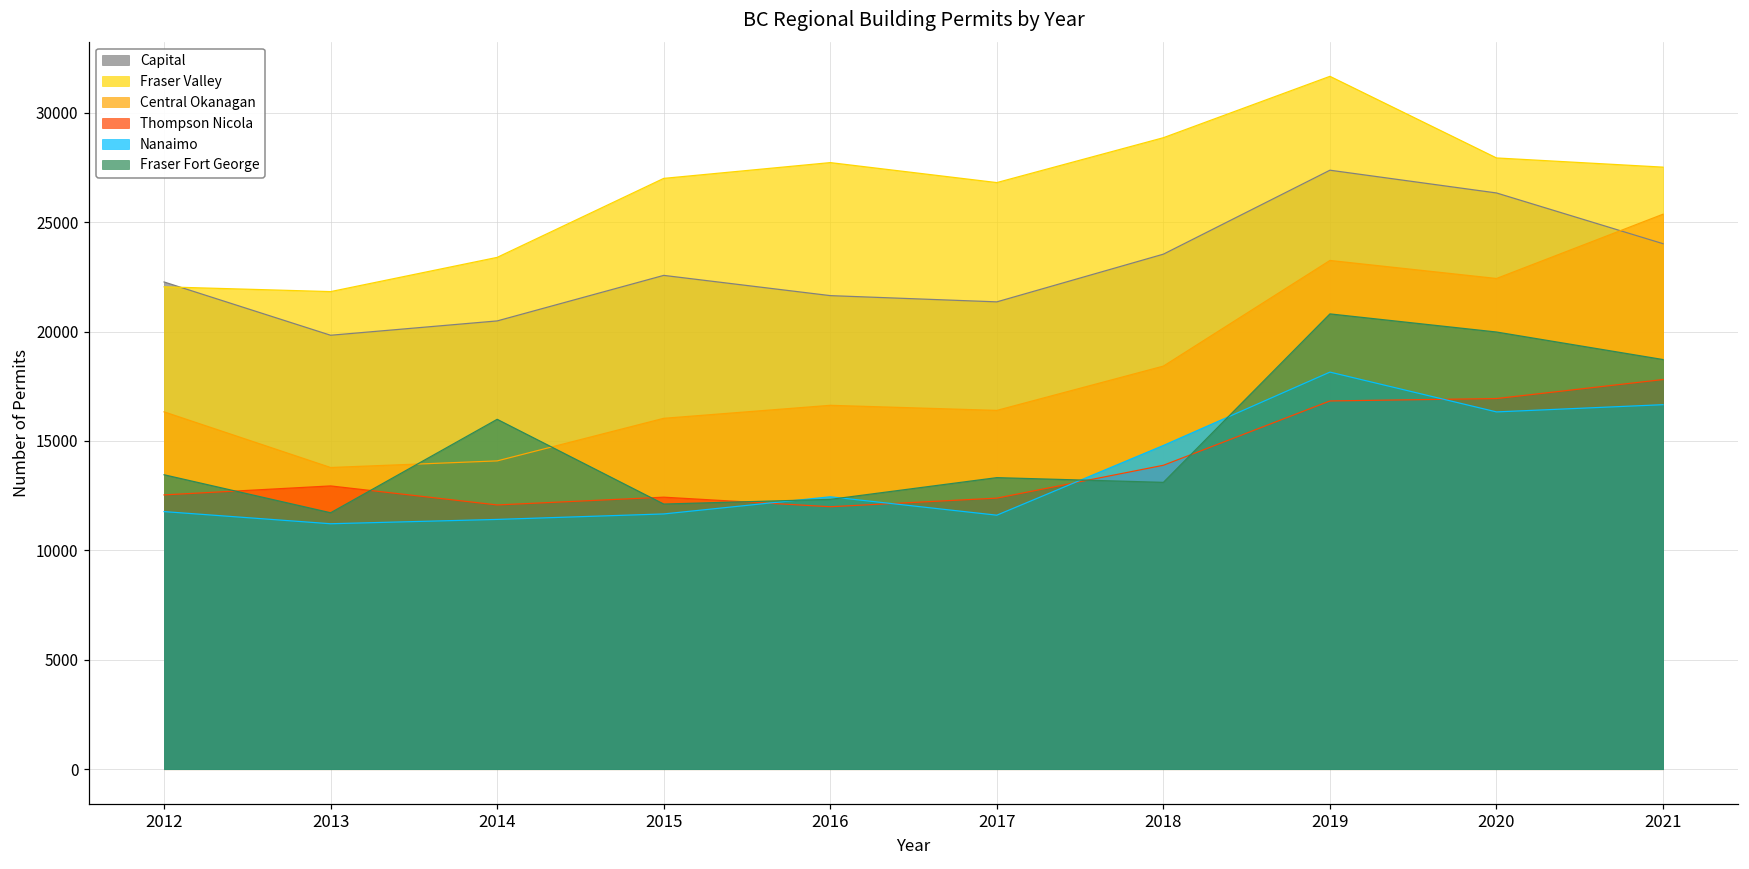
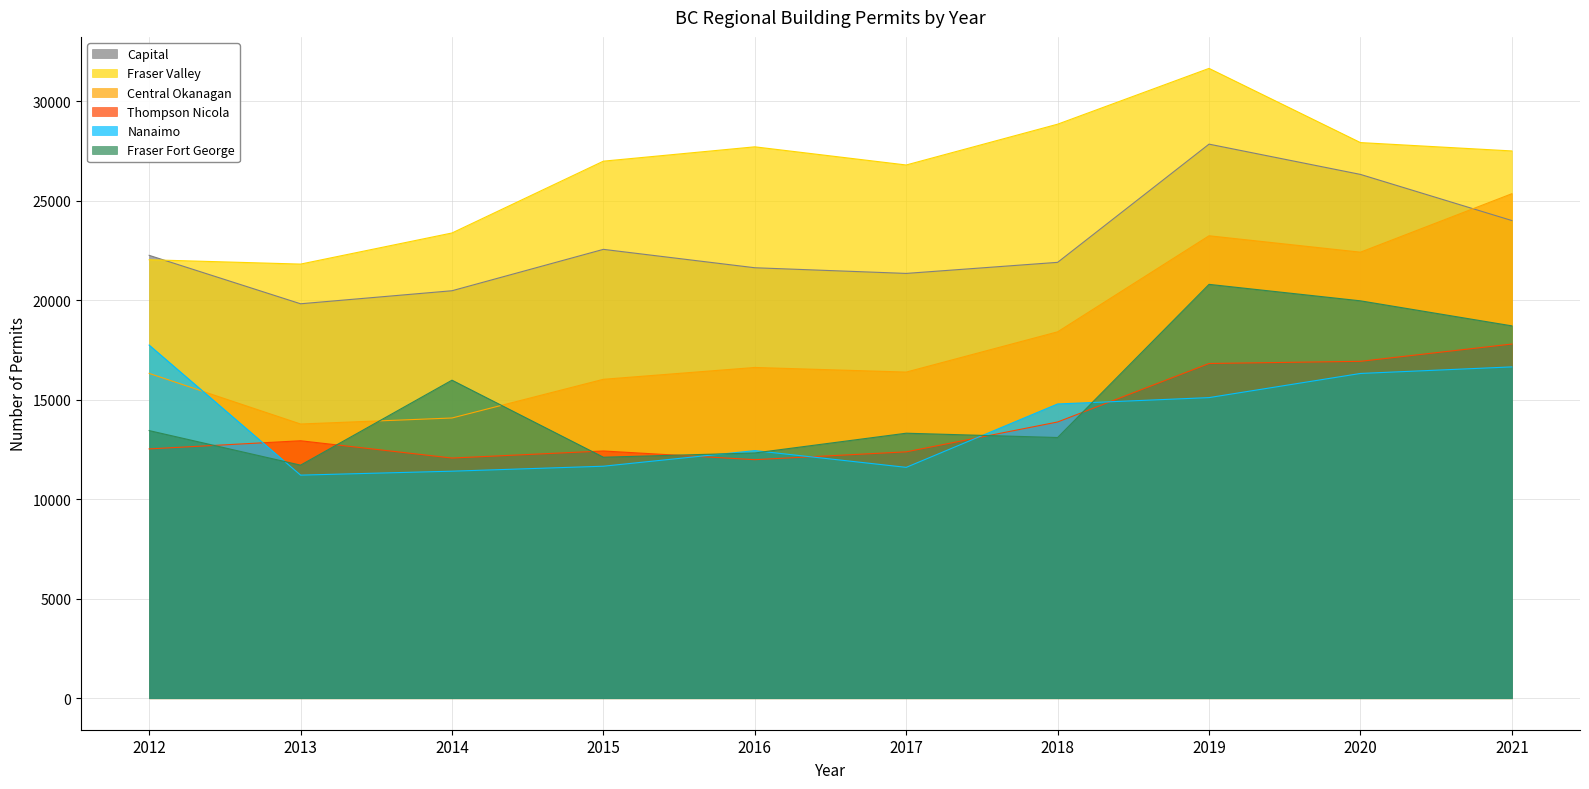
Nanaimo, 2012: 11800 -> 17800
Capital, 2018: 23500 -> 21900
Capital, 2019: 27400 -> 27900
Nanaimo, 2019: 18100 -> 15100
